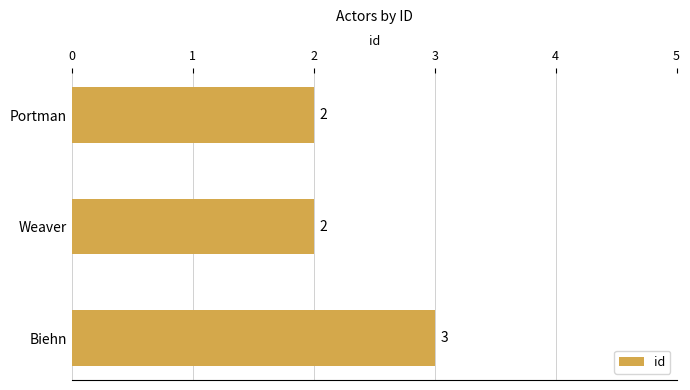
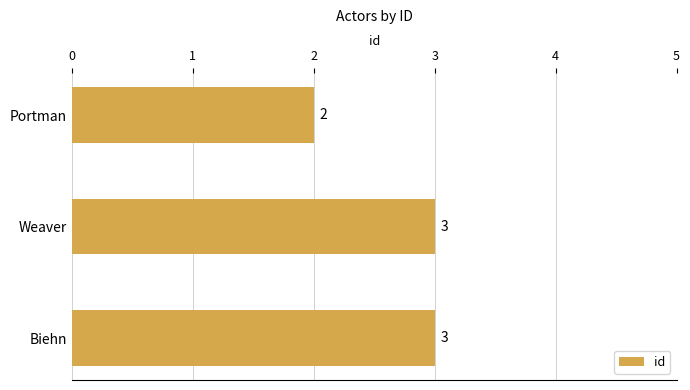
Weaver: 2 -> 3
